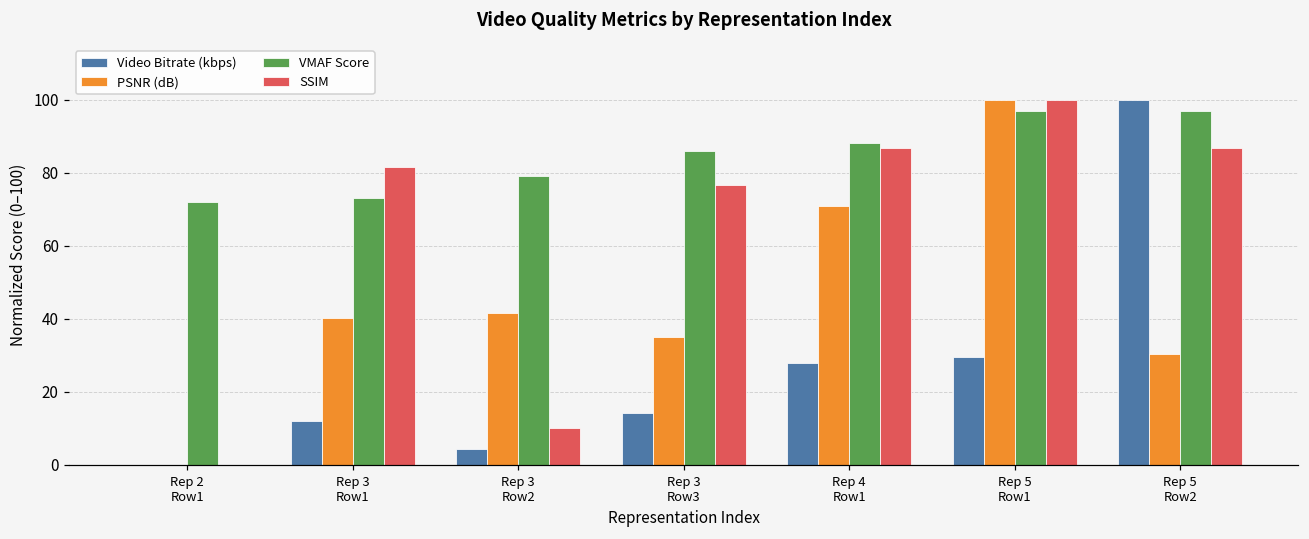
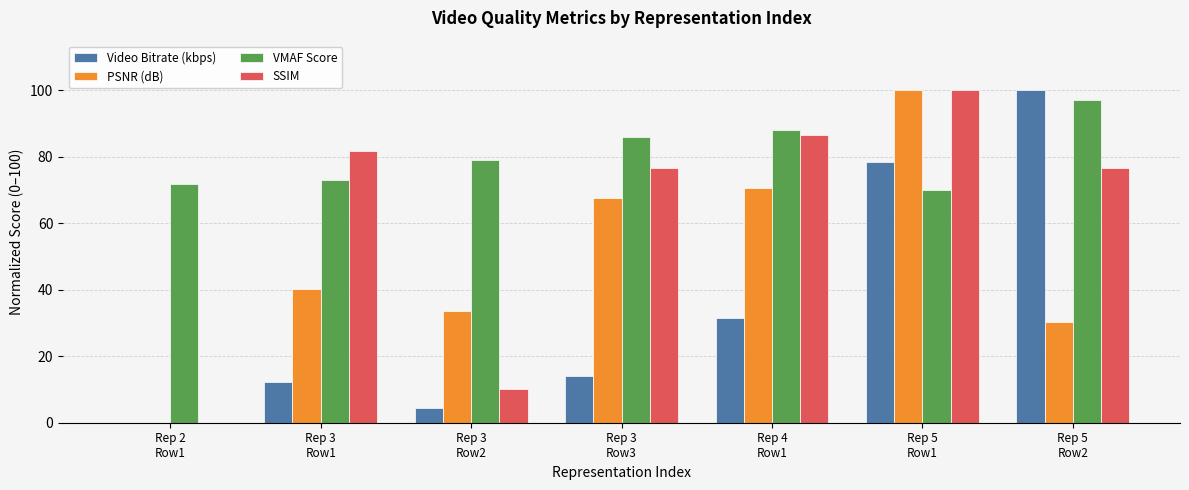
PSNR (dB), Rep 3 Row2: 42 -> 34
PSNR (dB), Rep 3 Row3: 35 -> 68
Video Bitrate (kbps), Rep 4 Row1: 28 -> 31
Video Bitrate (kbps), Rep 5 Row1: 30 -> 79
VMAF Score, Rep 5 Row1: 97 -> 70
SSIM, Rep 5 Row2: 87 -> 77
